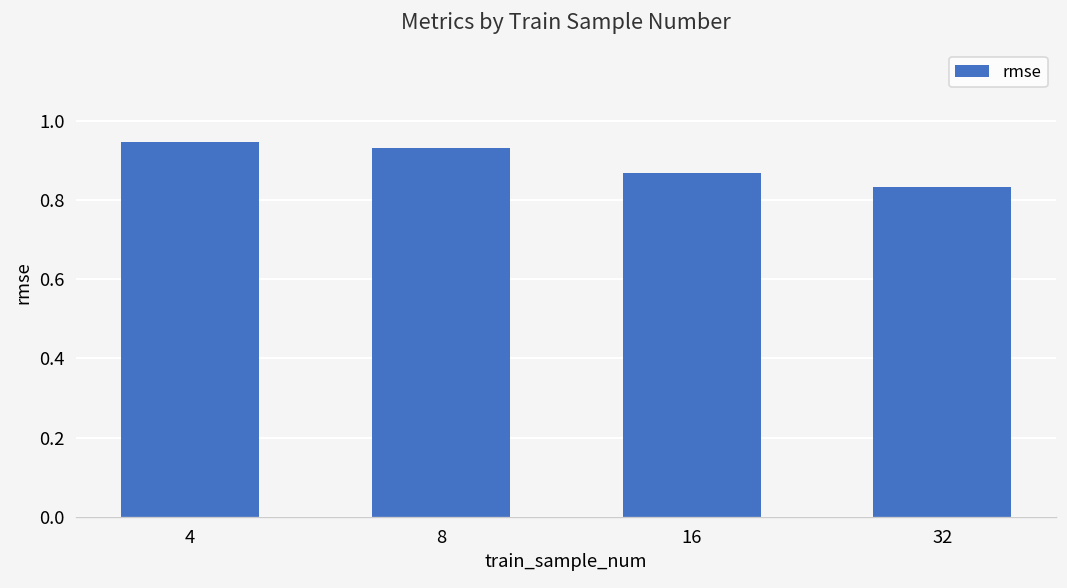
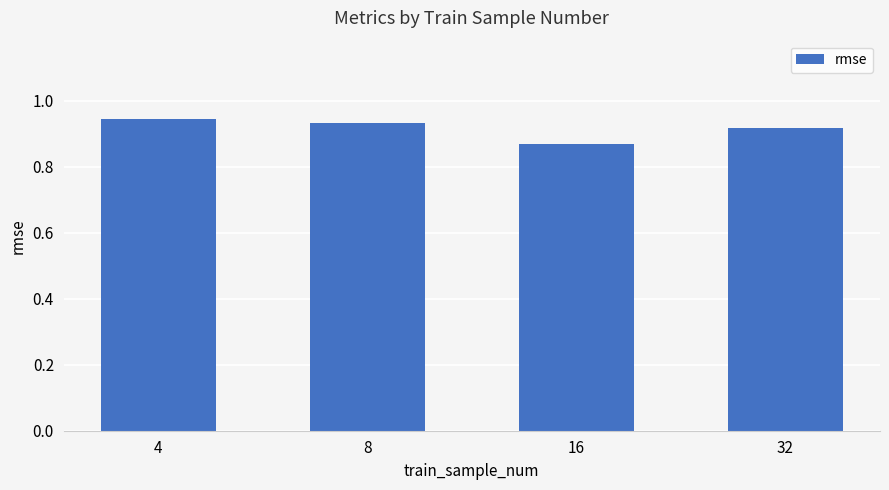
32: 0.83 -> 0.92
